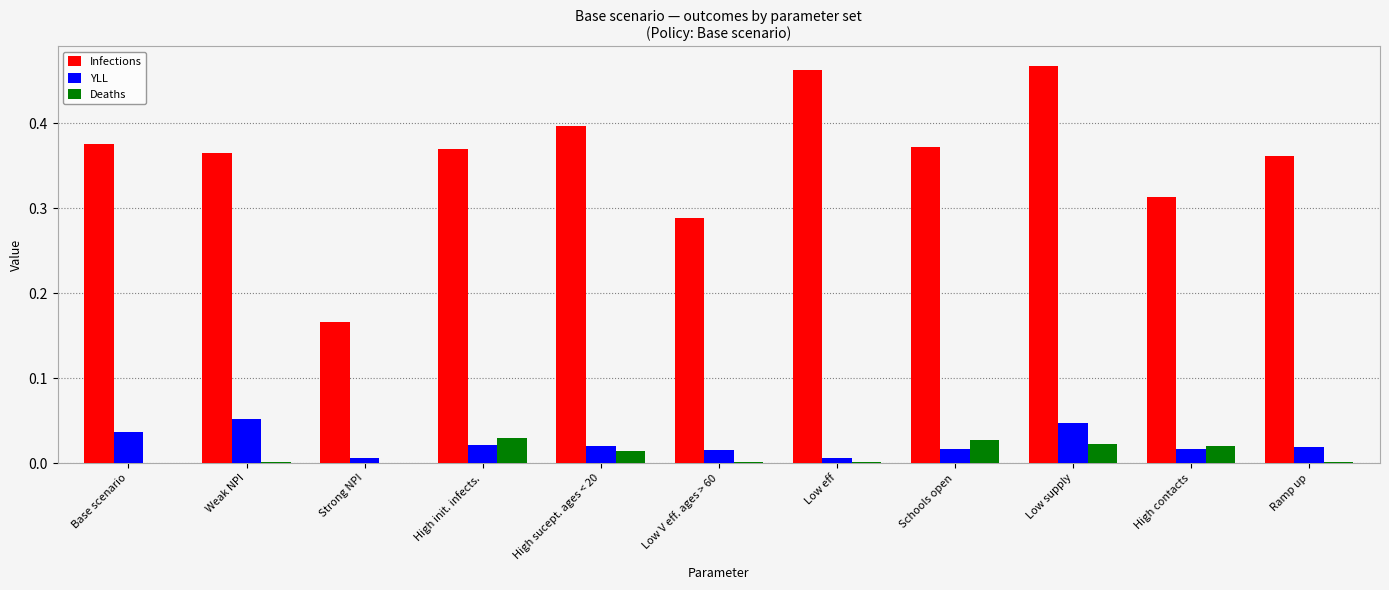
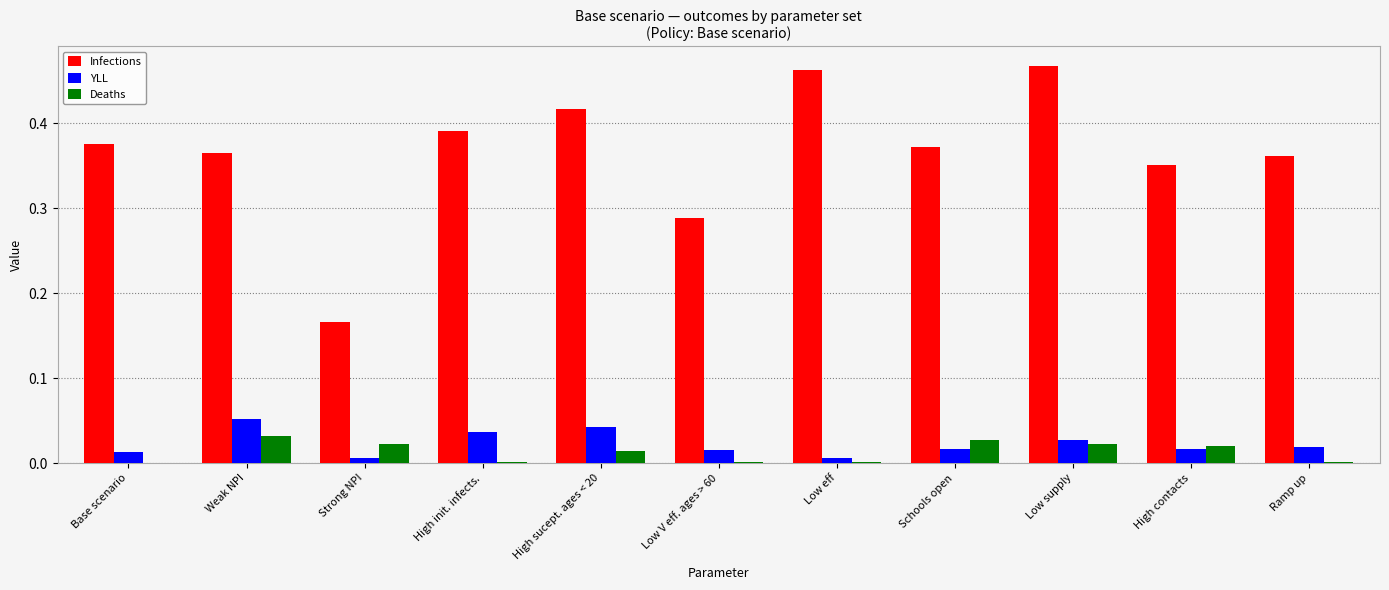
YLL, Base scenario: 0.04 -> 0.01
Deaths, Weak NPI: 0.00 -> 0.03
Deaths, Strong NPI: 0.00 -> 0.02
Infections, High init. infects.: 0.37 -> 0.39
YLL, High init. infects.: 0.02 -> 0.04
Deaths, High init. infects.: 0.03 -> 0.00
Infections, High sucept. ages < 20: 0.40 -> 0.42
YLL, High sucept. ages < 20: 0.02 -> 0.04
YLL, Low supply: 0.05 -> 0.03
Infections, High contacts: 0.31 -> 0.35
